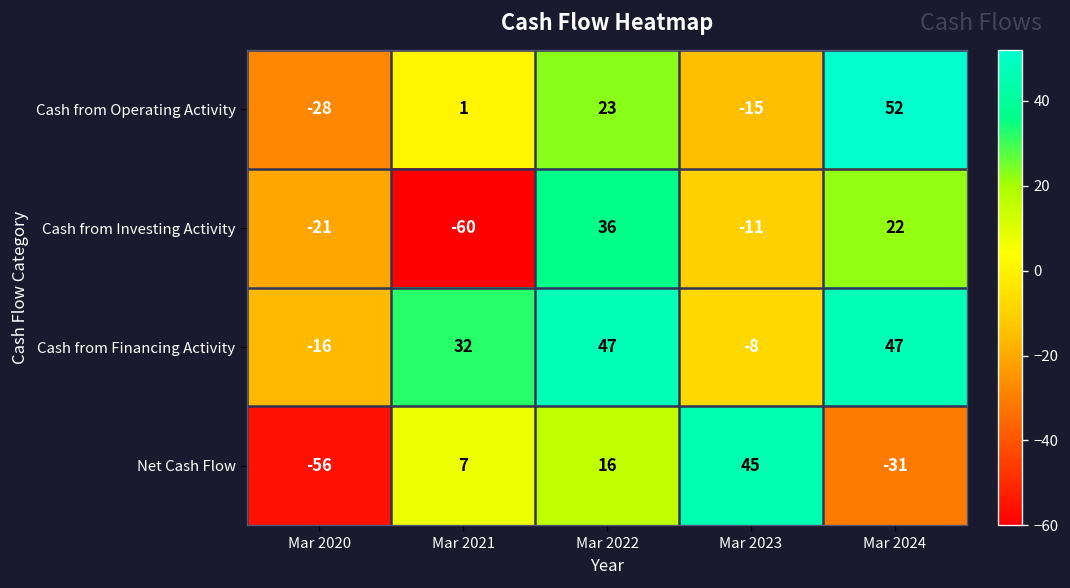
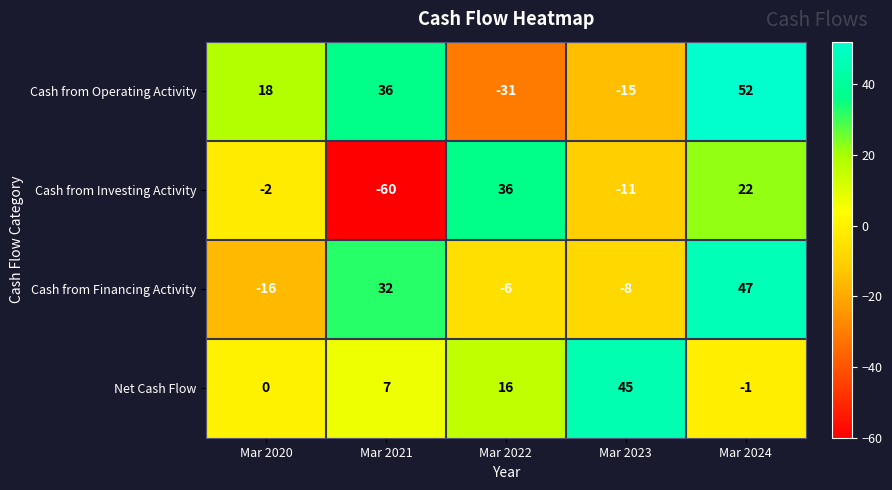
Cash from Operating Activity, Mar 2020: -28 -> 18
Cash from Operating Activity, Mar 2021: 1 -> 36
Cash from Operating Activity, Mar 2022: 23 -> -31
Cash from Investing Activity, Mar 2020: -21 -> -2
Cash from Financing Activity, Mar 2022: 47 -> -6
Net Cash Flow, Mar 2020: -56 -> 0
Net Cash Flow, Mar 2024: -31 -> -1
